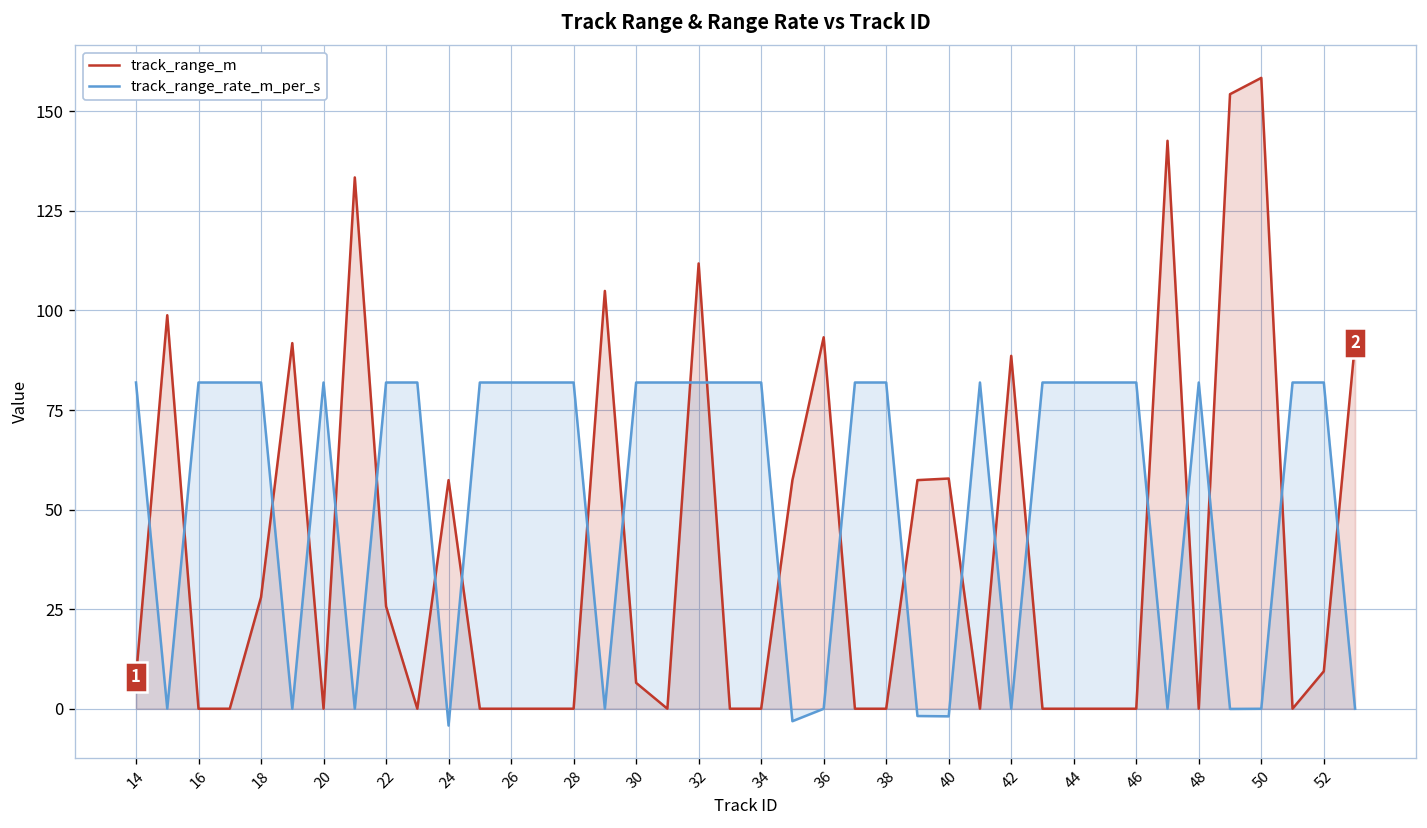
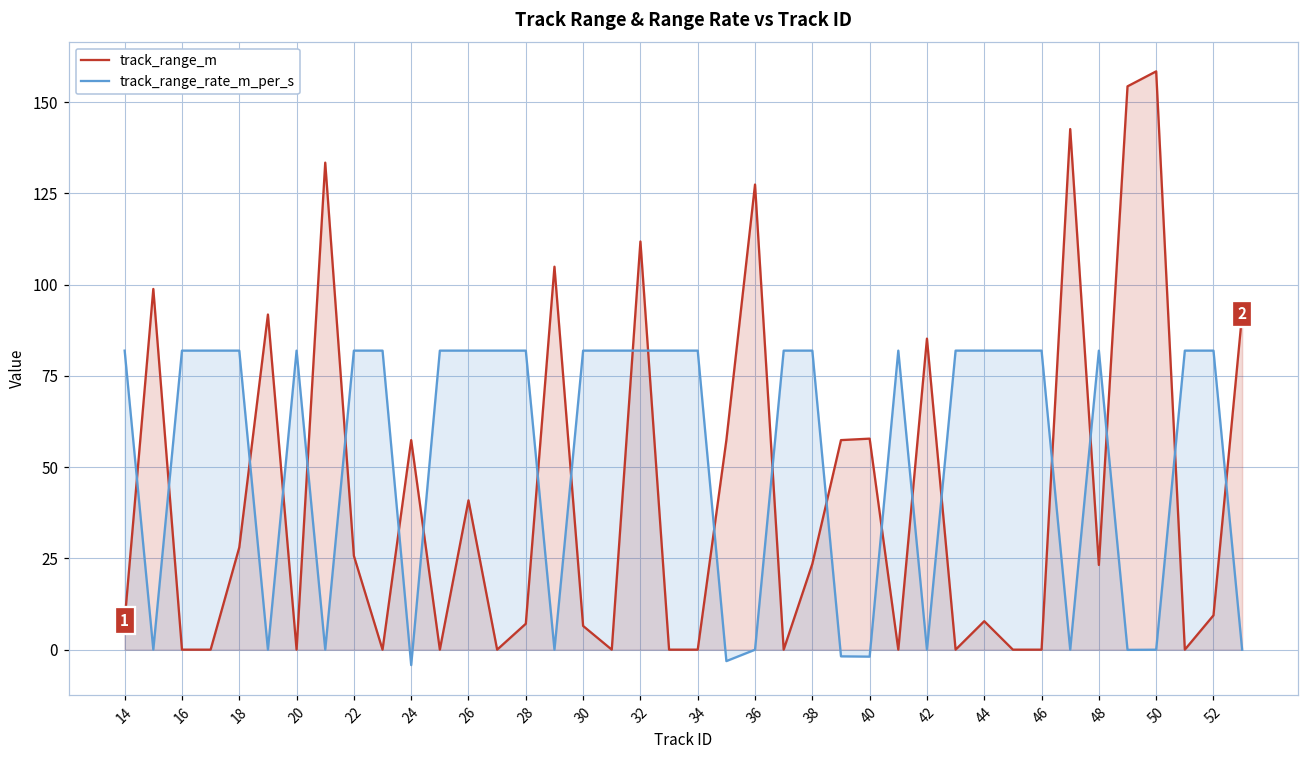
track_range_m, 26: 0 -> 41
track_range_m, 28: 0 -> 7
track_range_m, 36: 93 -> 127
track_range_m, 38: 0 -> 24
track_range_m, 42: 89 -> 85
track_range_m, 44: 0 -> 8
track_range_m, 48: 0 -> 23
